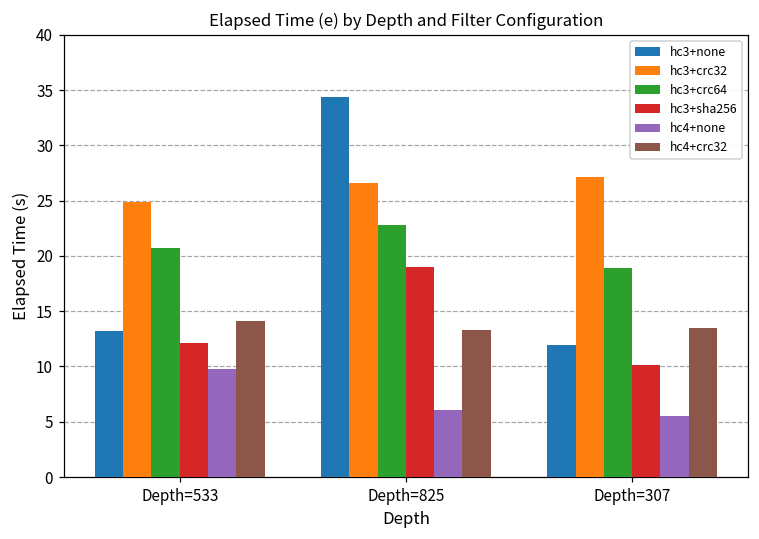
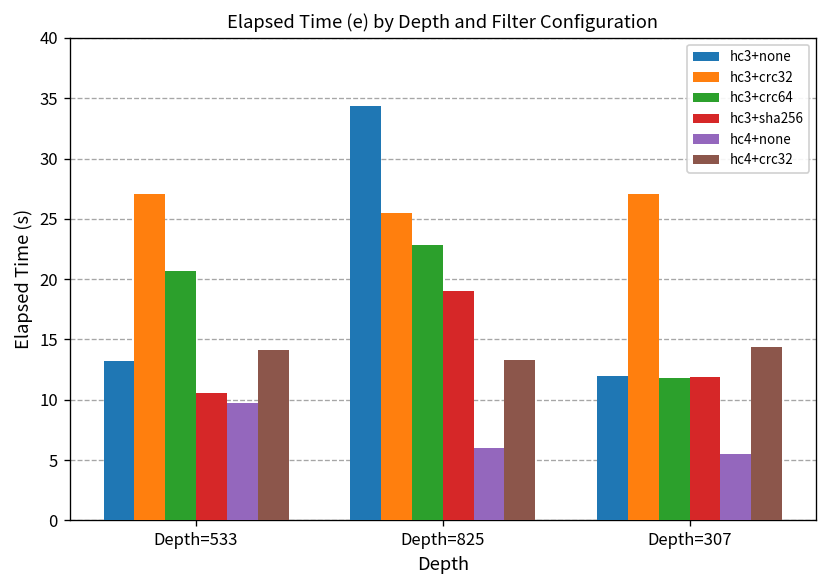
hc3+crc32, Depth=533: 24.9 -> 27.1
hc3+sha256, Depth=533: 12.1 -> 10.6
hc3+crc32, Depth=825: 26.6 -> 25.5
hc3+crc64, Depth=307: 18.9 -> 11.8
hc3+sha256, Depth=307: 10.2 -> 11.9
hc4+crc32, Depth=307: 13.5 -> 14.4
